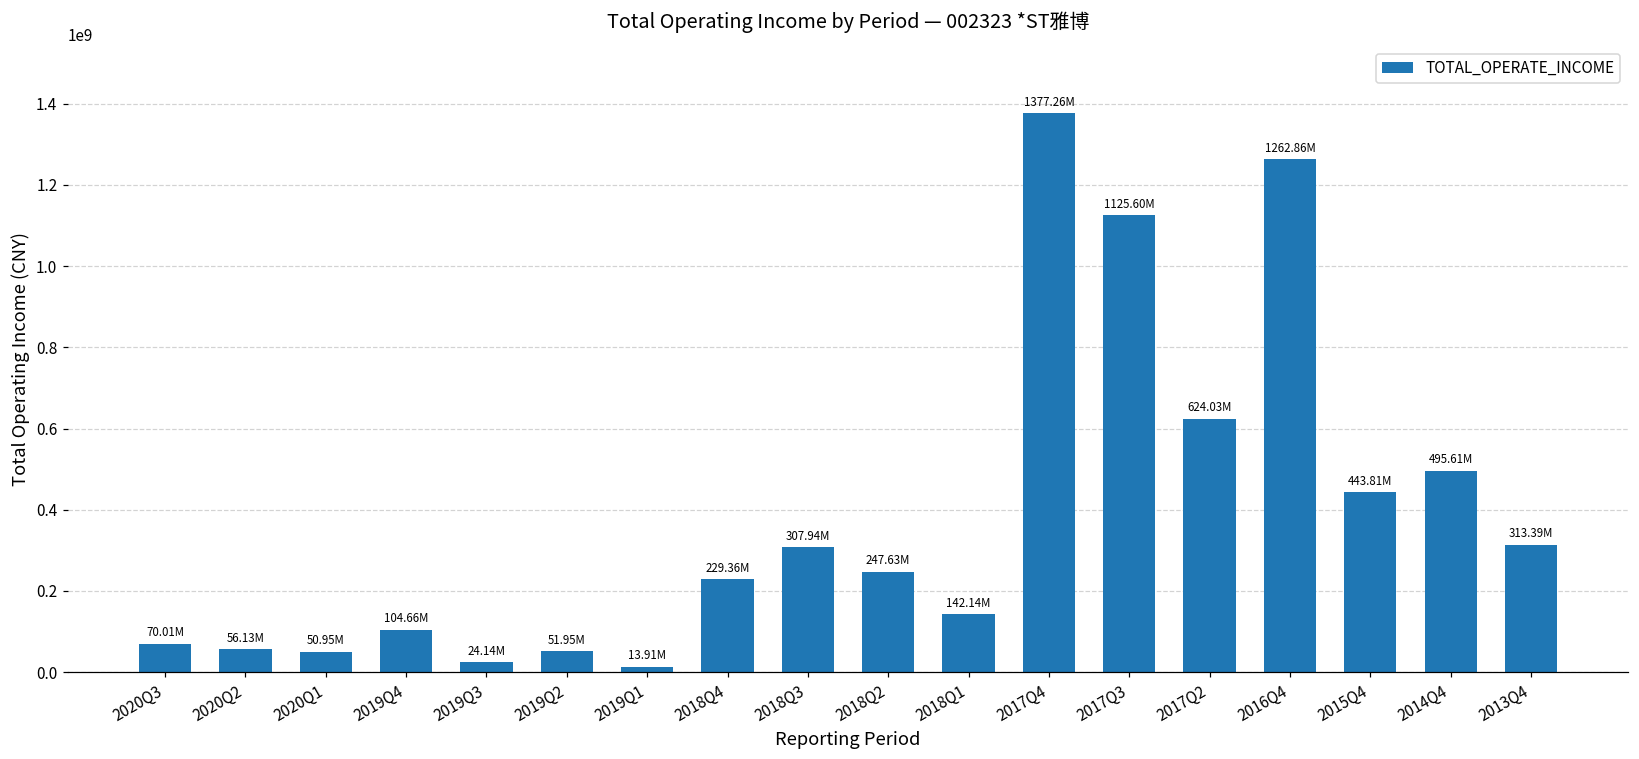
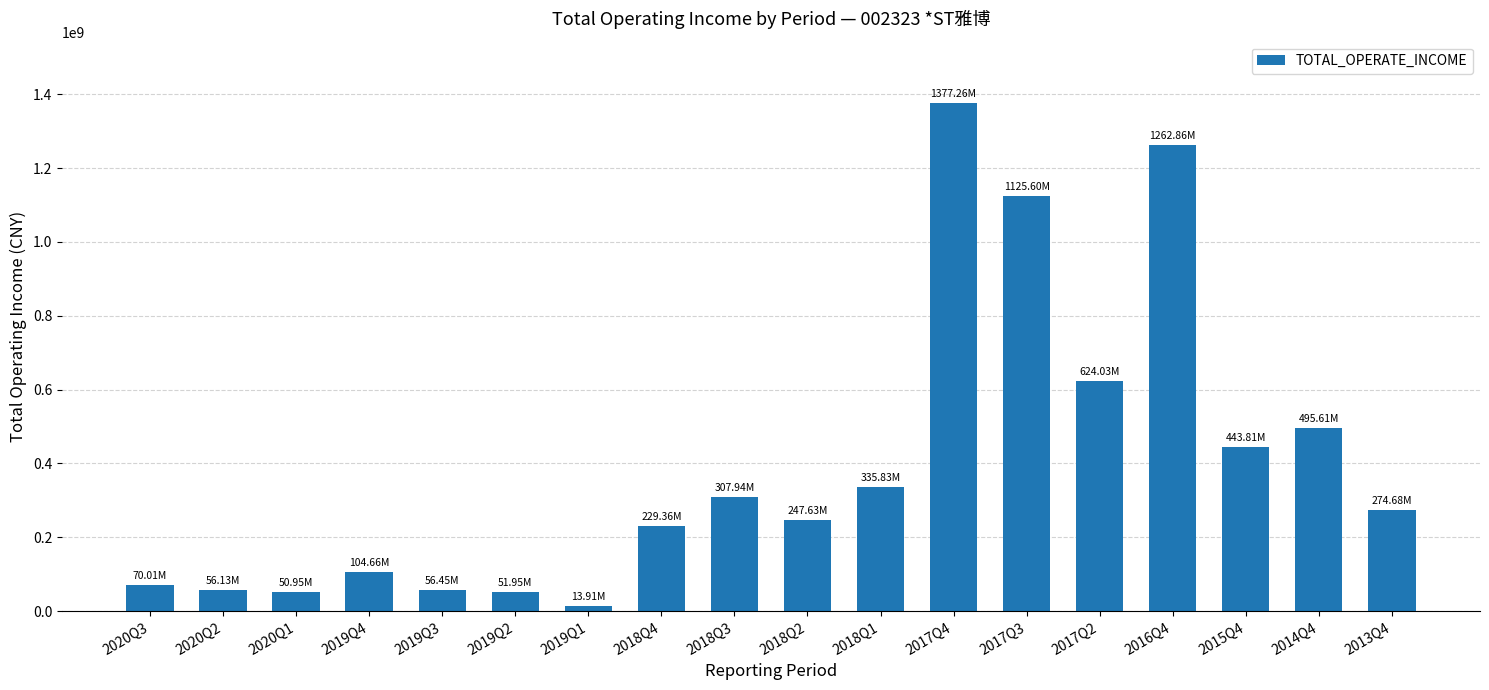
2019Q3: 24.14M -> 56.45M
2018Q1: 142.14M -> 335.83M
2013Q4: 313.39M -> 274.68M
